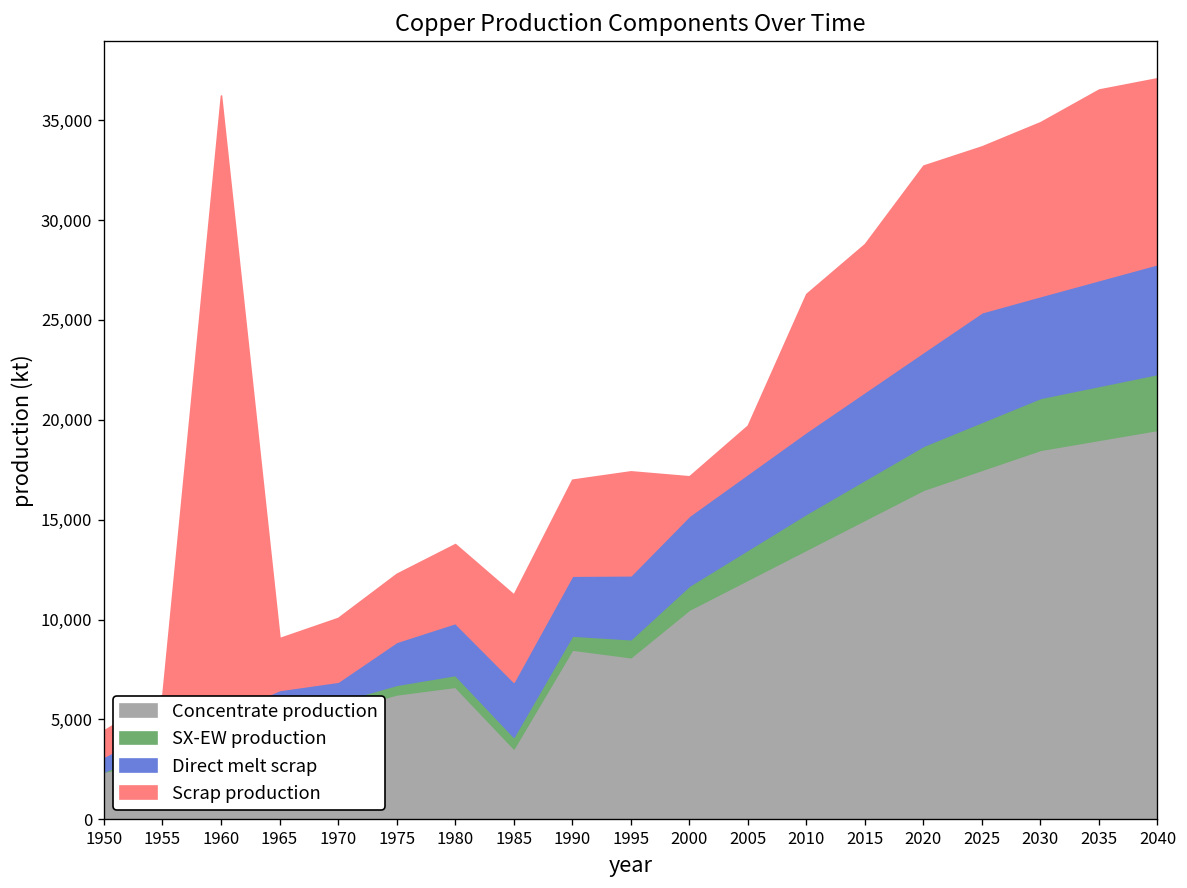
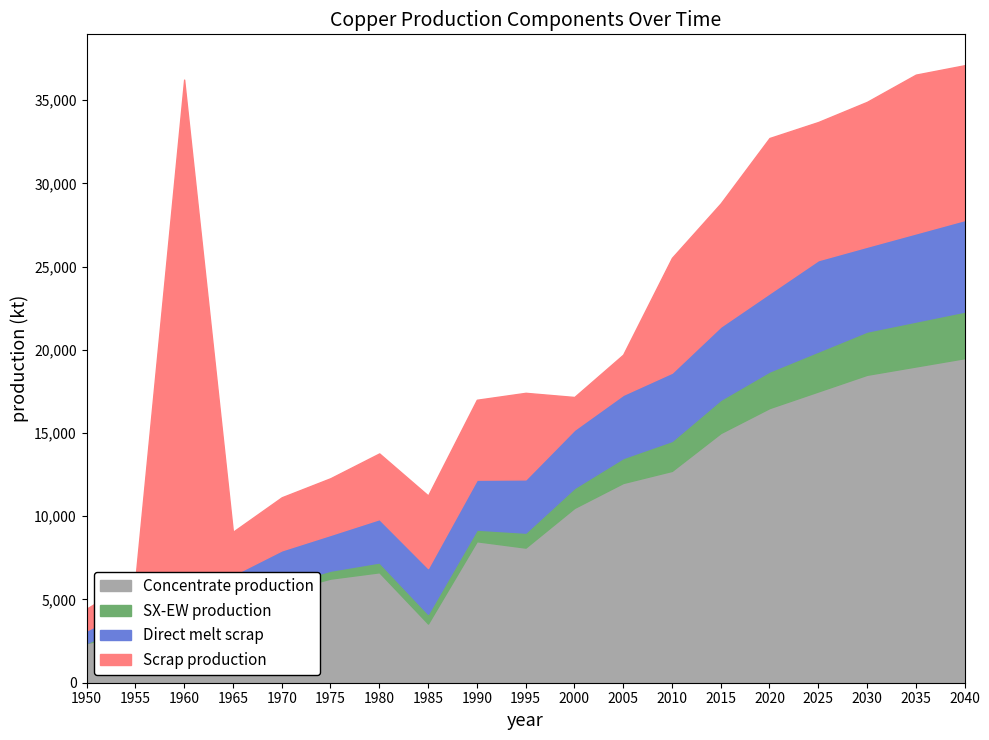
Direct melt scrap, 1970: 1,000 -> 2,100
Concentrate production, 2010: 13,500 -> 12,700
